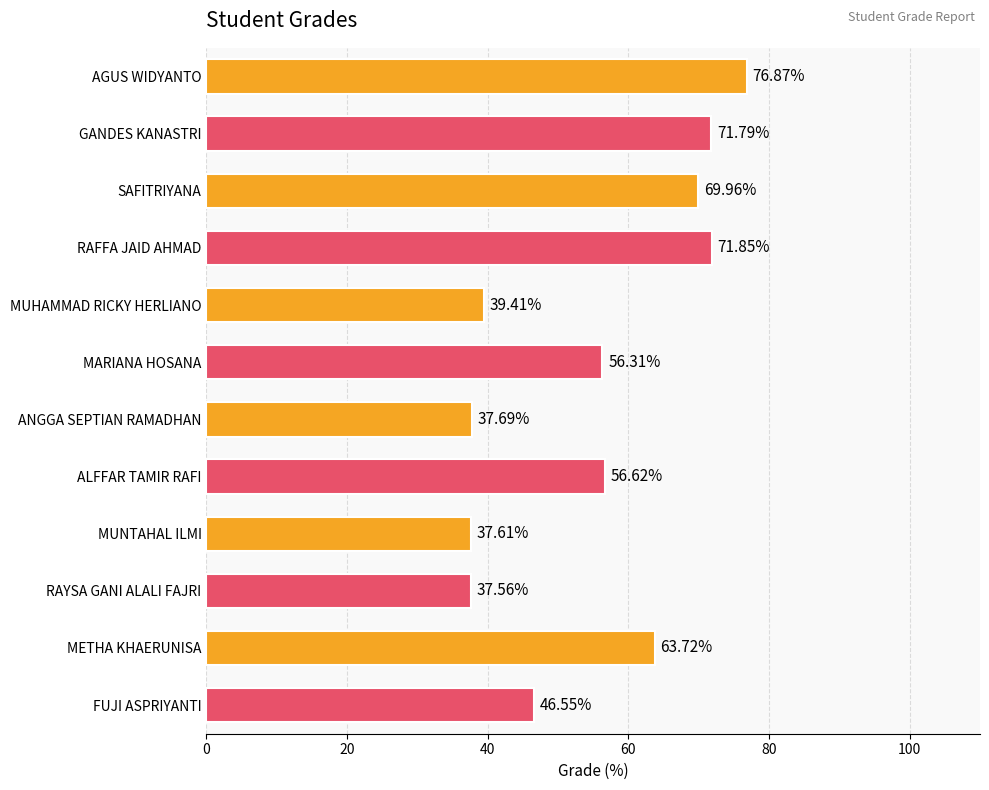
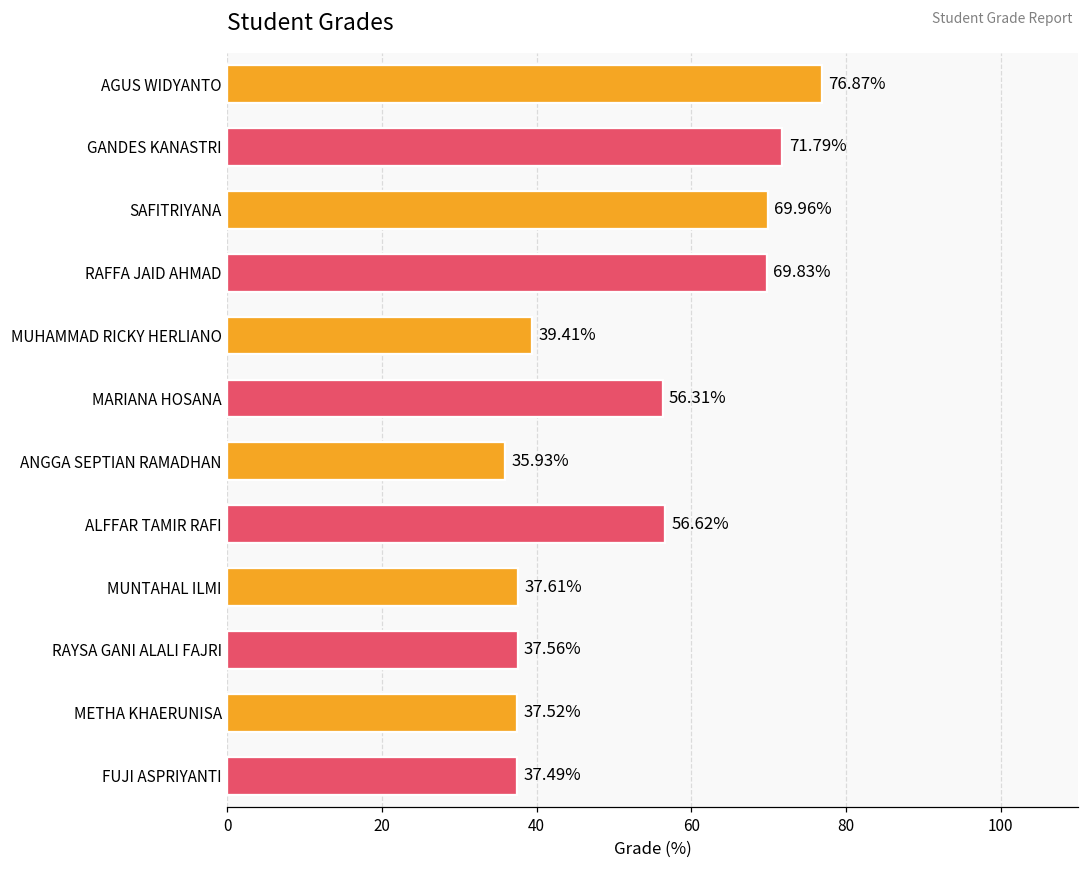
RAFFA JAID AHMAD: 71.85% -> 69.83%
ANGGA SEPTIAN RAMADHAN: 37.69% -> 35.93%
METHA KHAERUNISA: 63.72% -> 37.52%
FUJI ASPRIYANTI: 46.55% -> 37.49%
